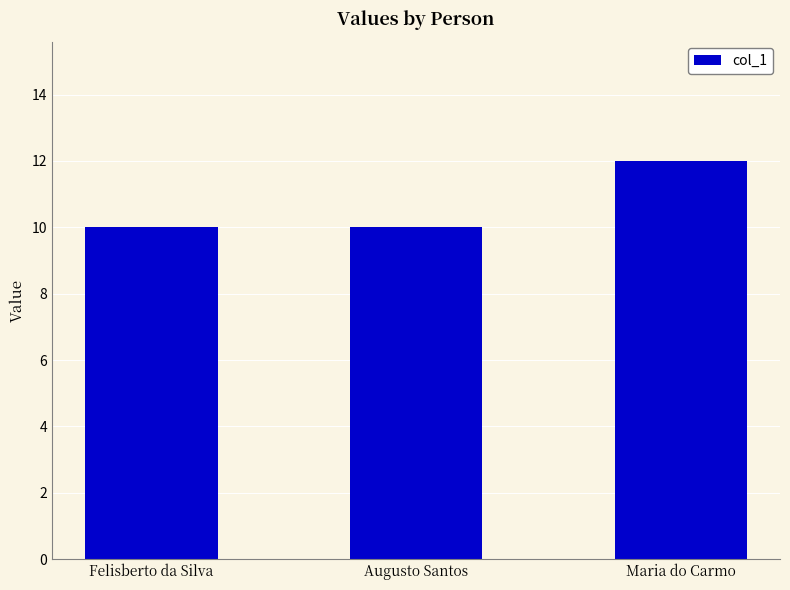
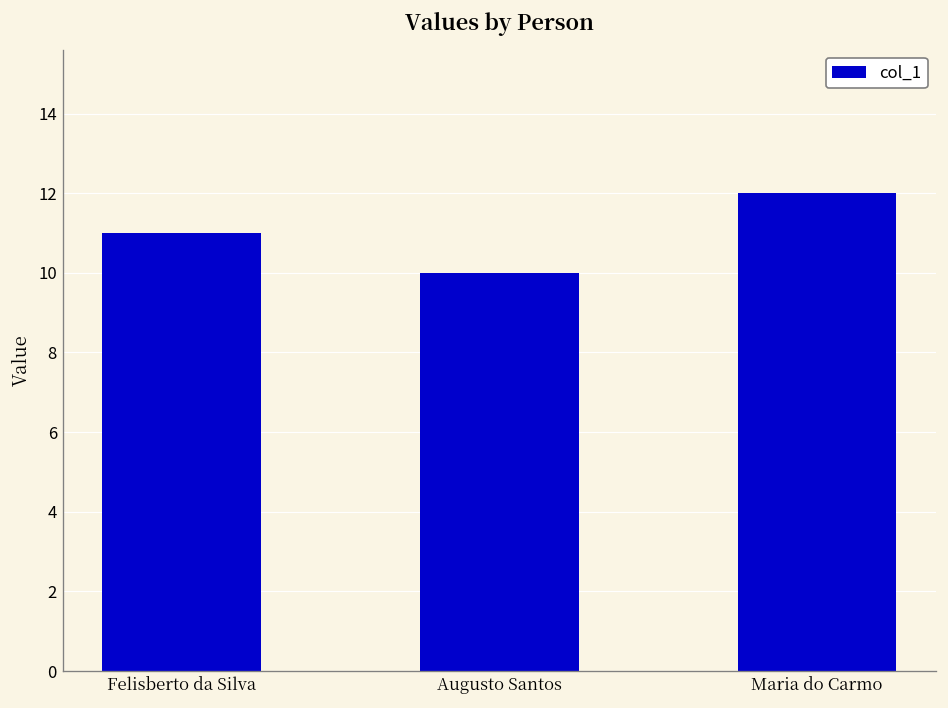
Felisberto da Silva: 10 -> 11
